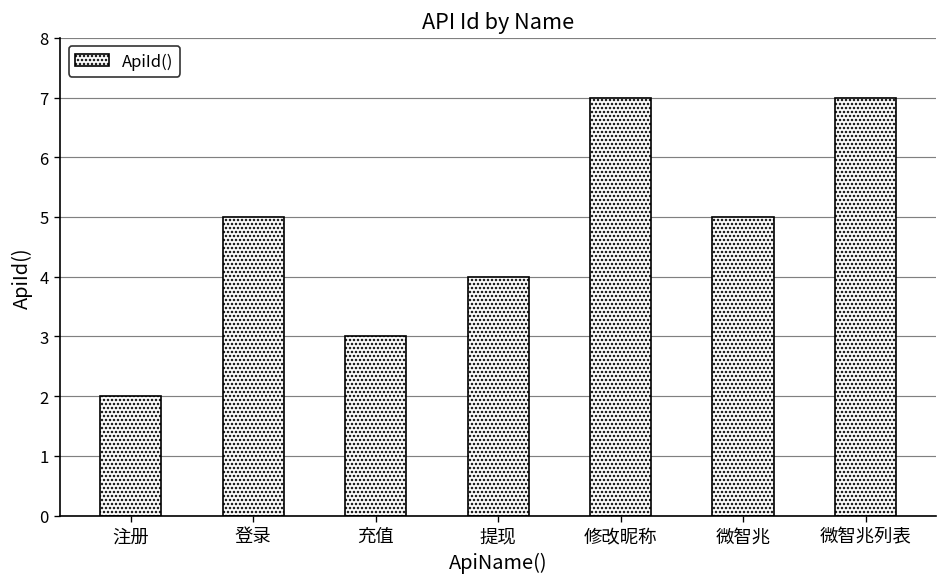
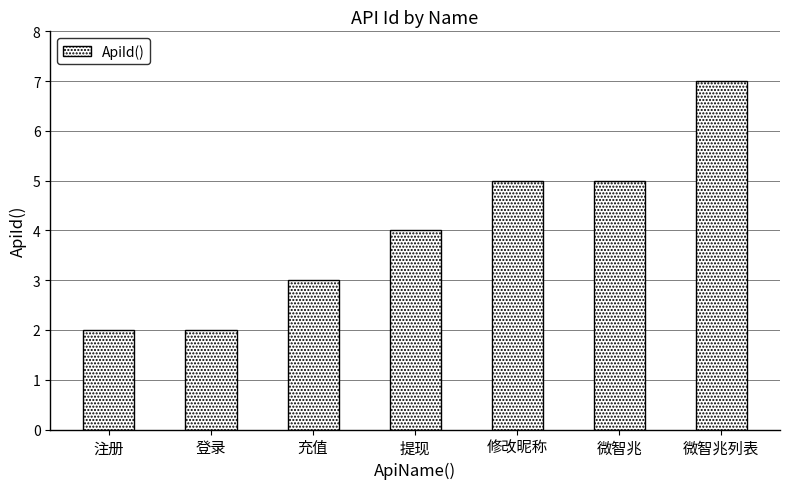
登录: 5 -> 2
修改昵称: 7 -> 5
